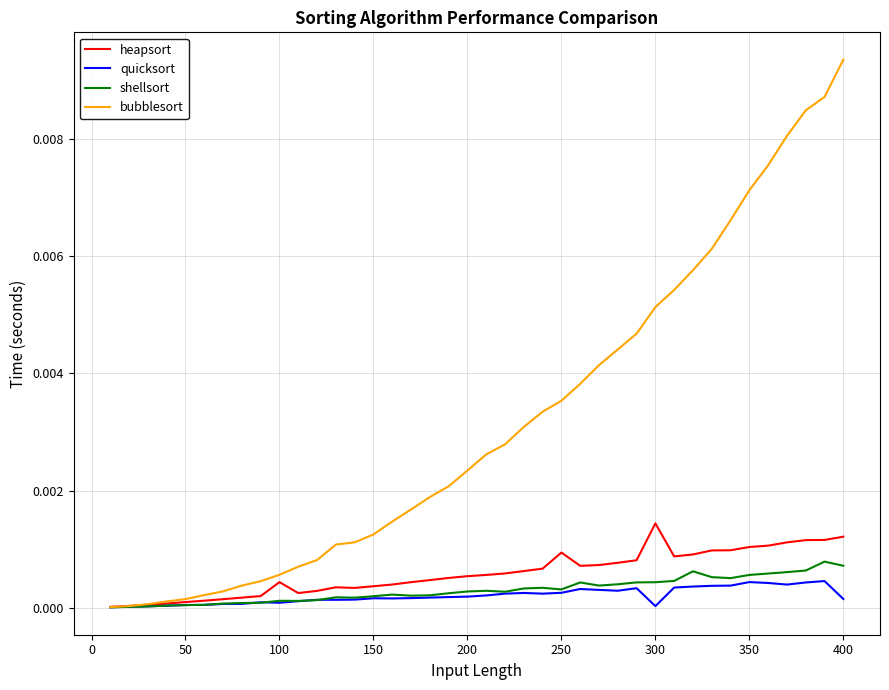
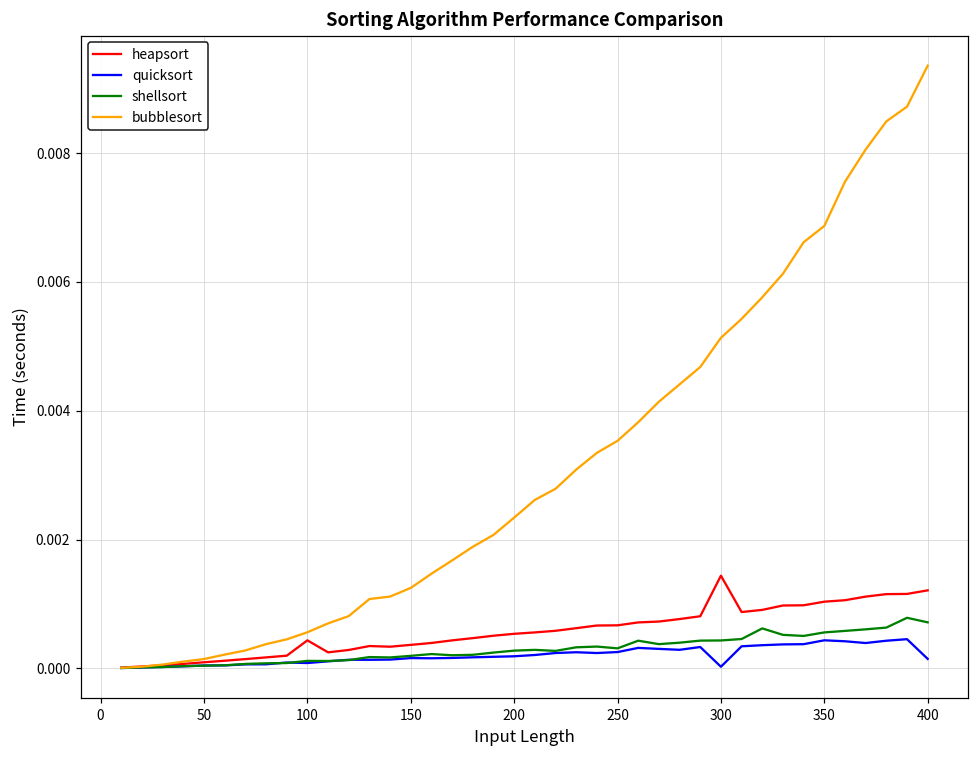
heapsort, 250: 0.0009 -> 0.0007
bubblesort, 350: 0.0071 -> 0.0069
